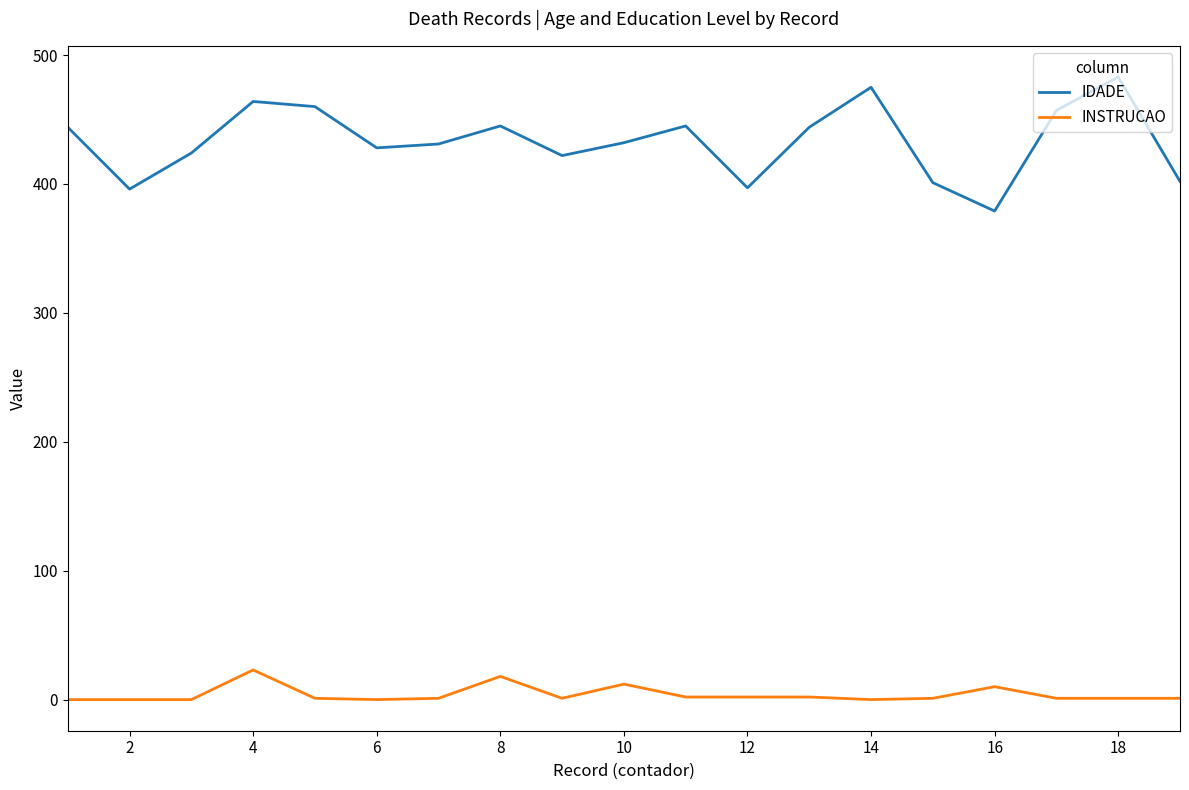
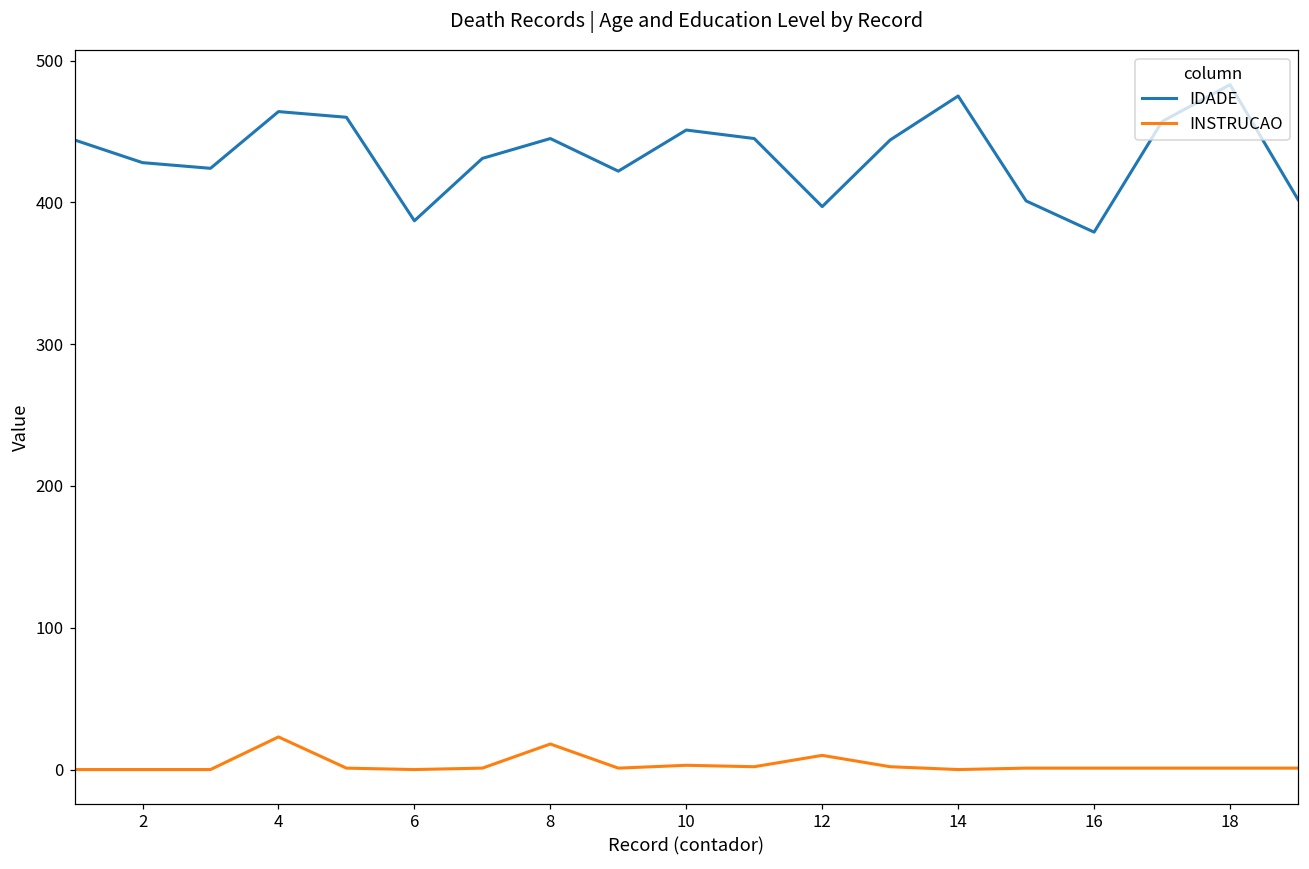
IDADE, 2: 396 -> 428
IDADE, 6: 428 -> 387
IDADE, 10: 432 -> 451
INSTRUCAO, 10: 12 -> 3
INSTRUCAO, 12: 2 -> 10
INSTRUCAO, 16: 10 -> 1
